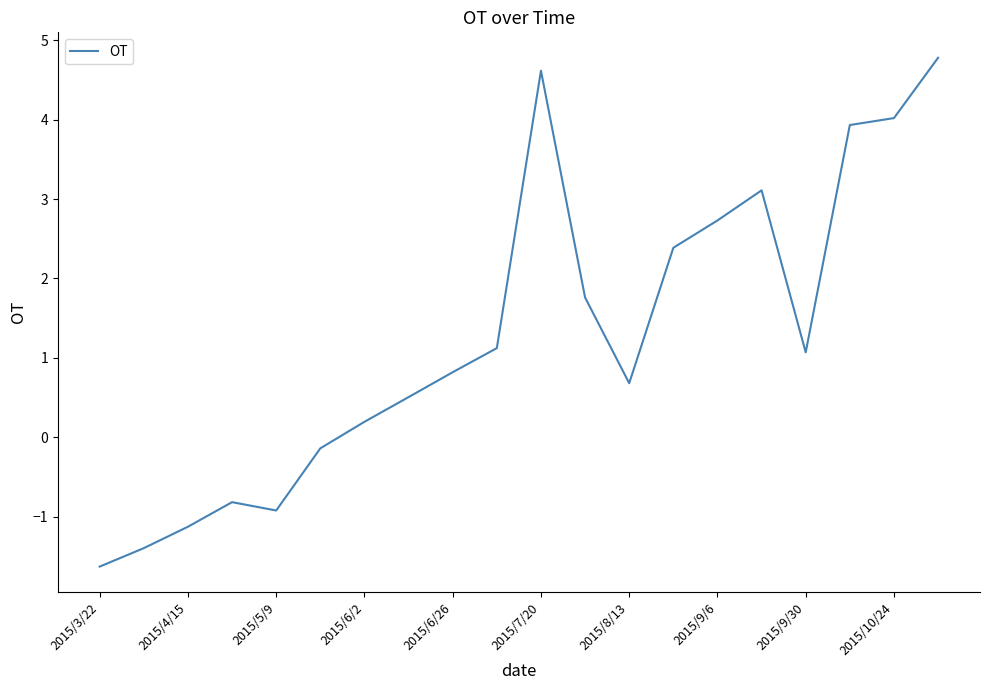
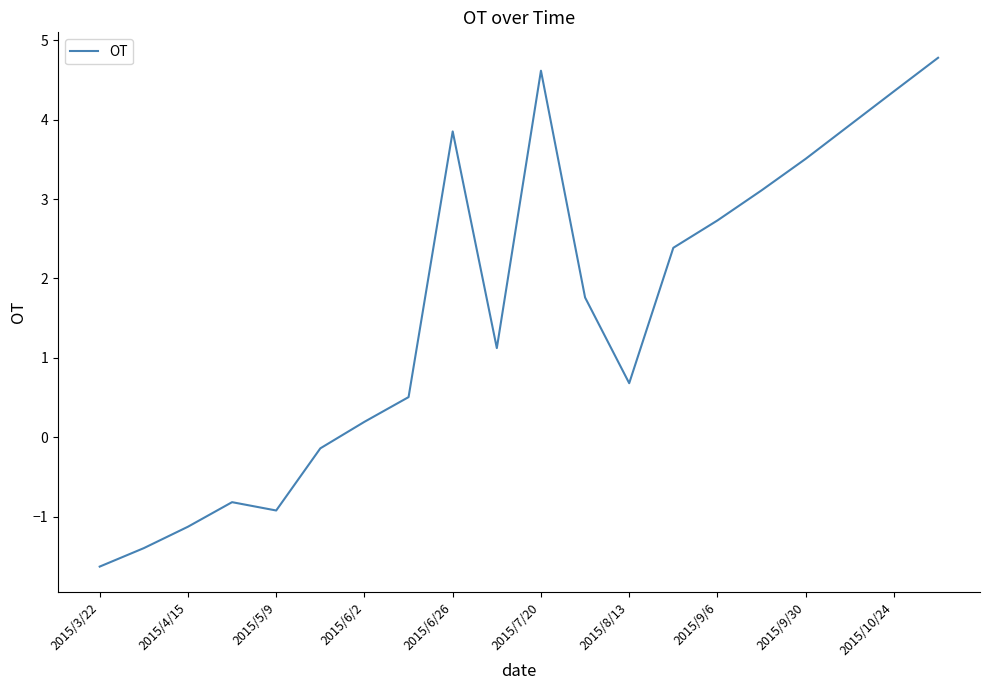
2015/6/26: 0.8 -> 3.9
2015/9/30: 1.1 -> 3.5
2015/10/24: 4.0 -> 4.4
